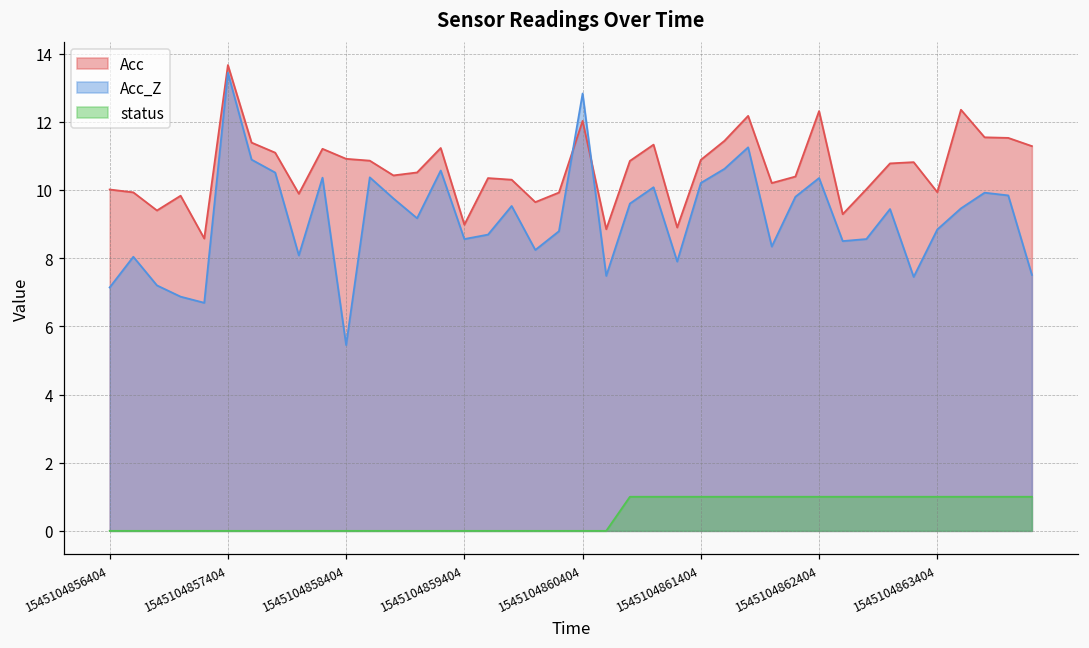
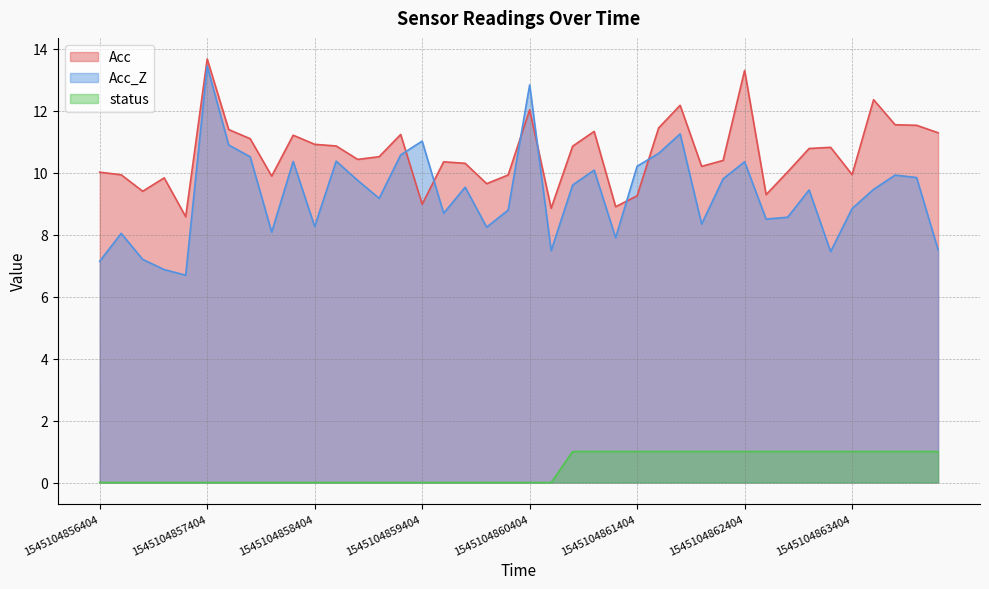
Acc_Z, 1545104858404: 5.5 -> 8.3
Acc_Z, 1545104859404: 8.6 -> 11.0
Acc, 1545104861404: 10.9 -> 9.3
Acc, 1545104862404: 12.3 -> 13.3
